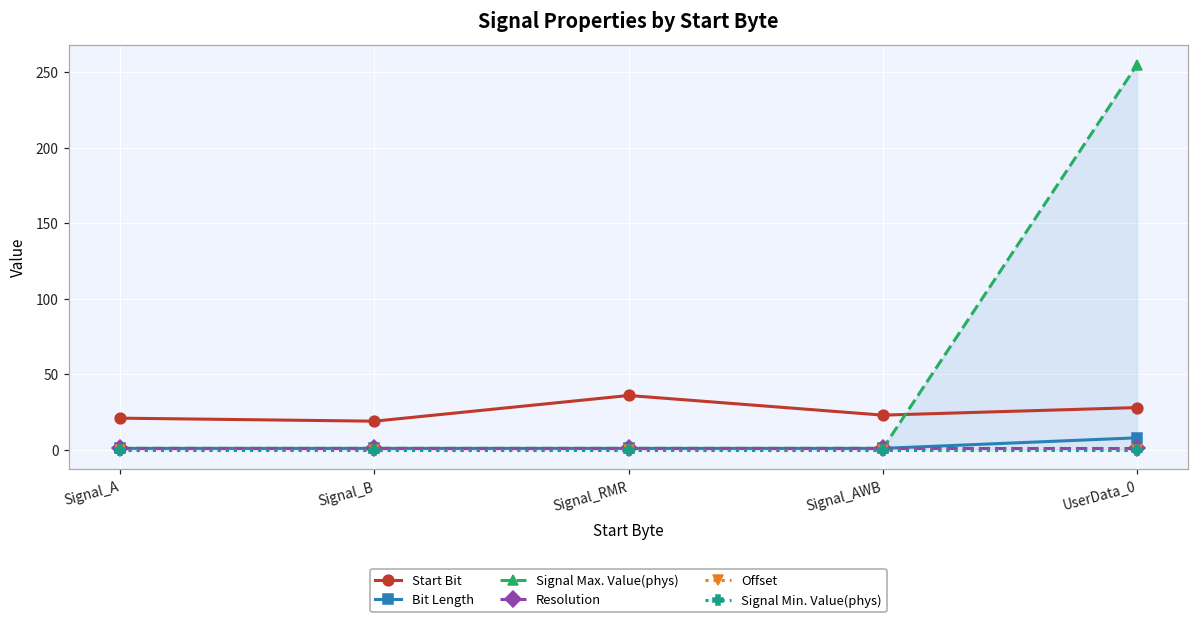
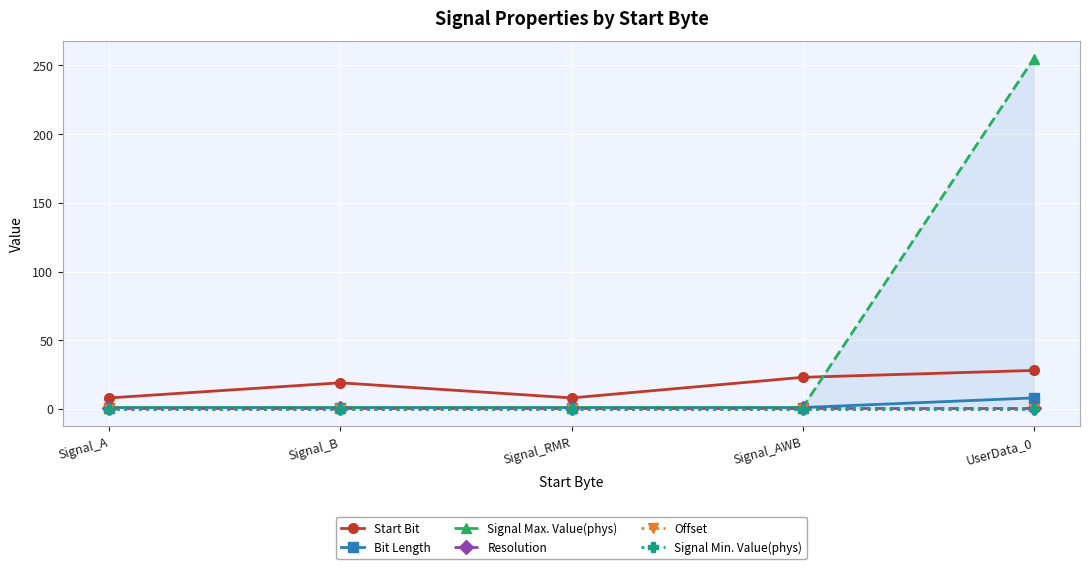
Start Bit, Signal_A: 21 -> 8
Start Bit, Signal_RMR: 36 -> 8
